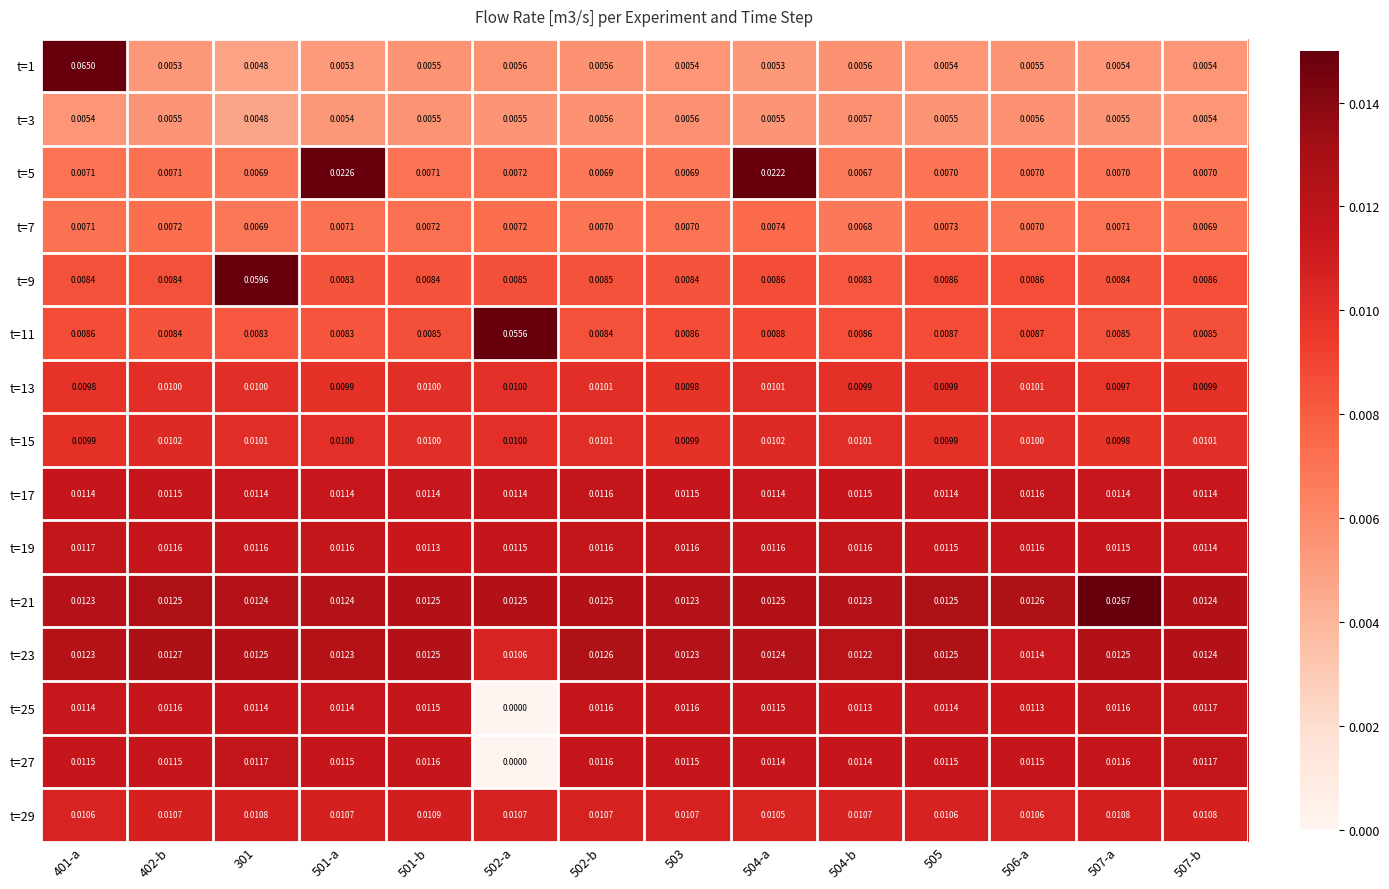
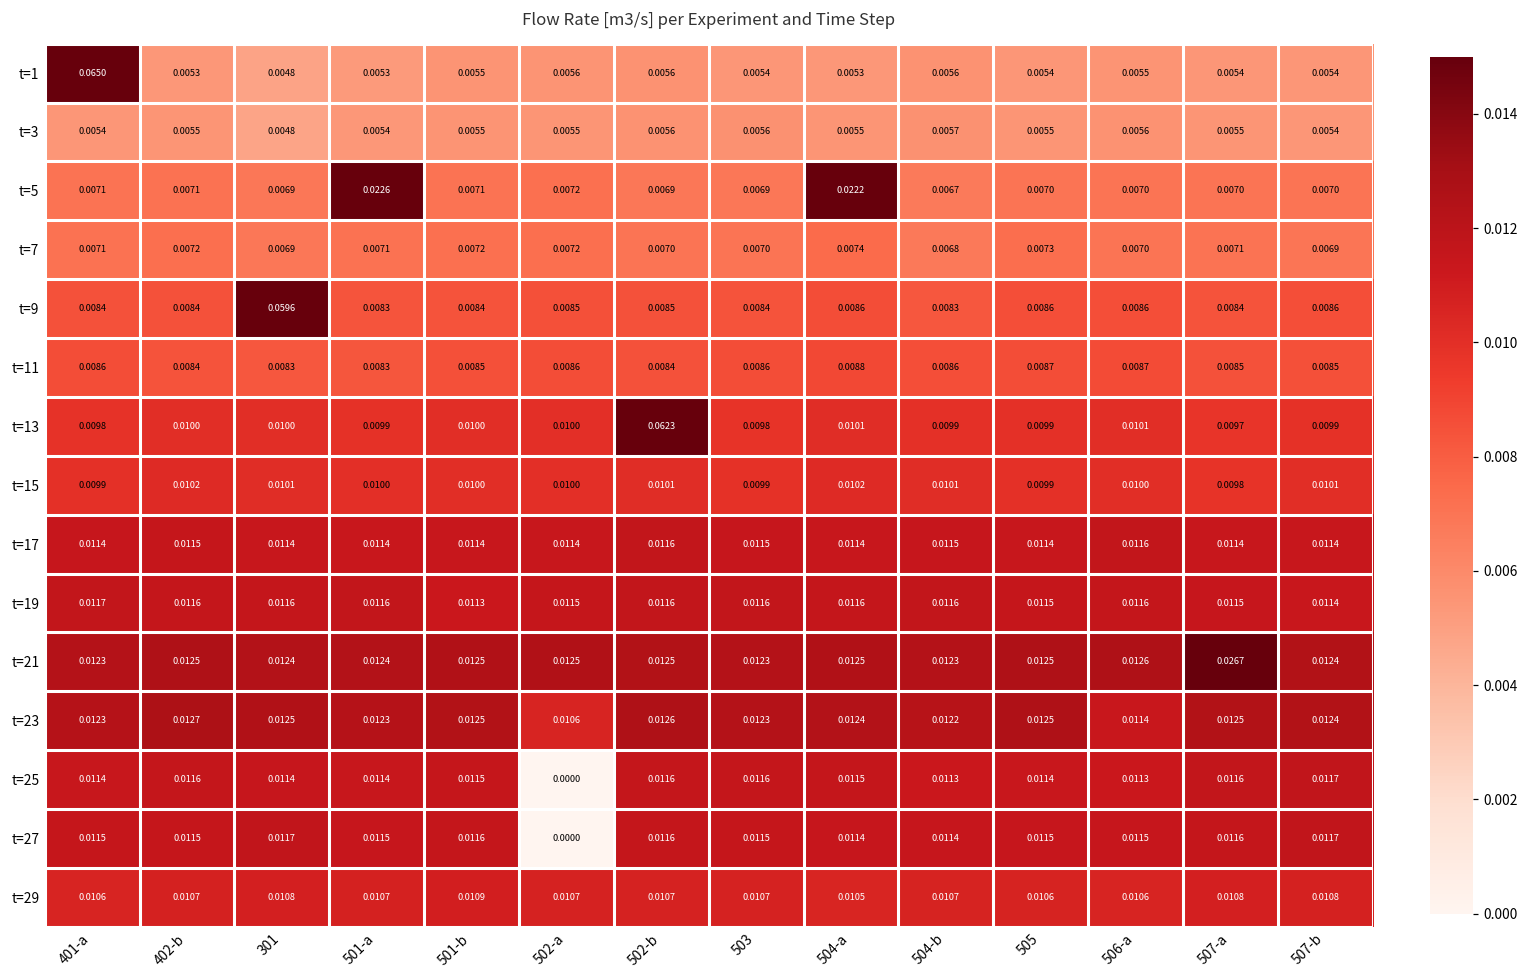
t=11, 502-a: 0.0556 -> 0.0086
t=13, 502-b: 0.0101 -> 0.0623
